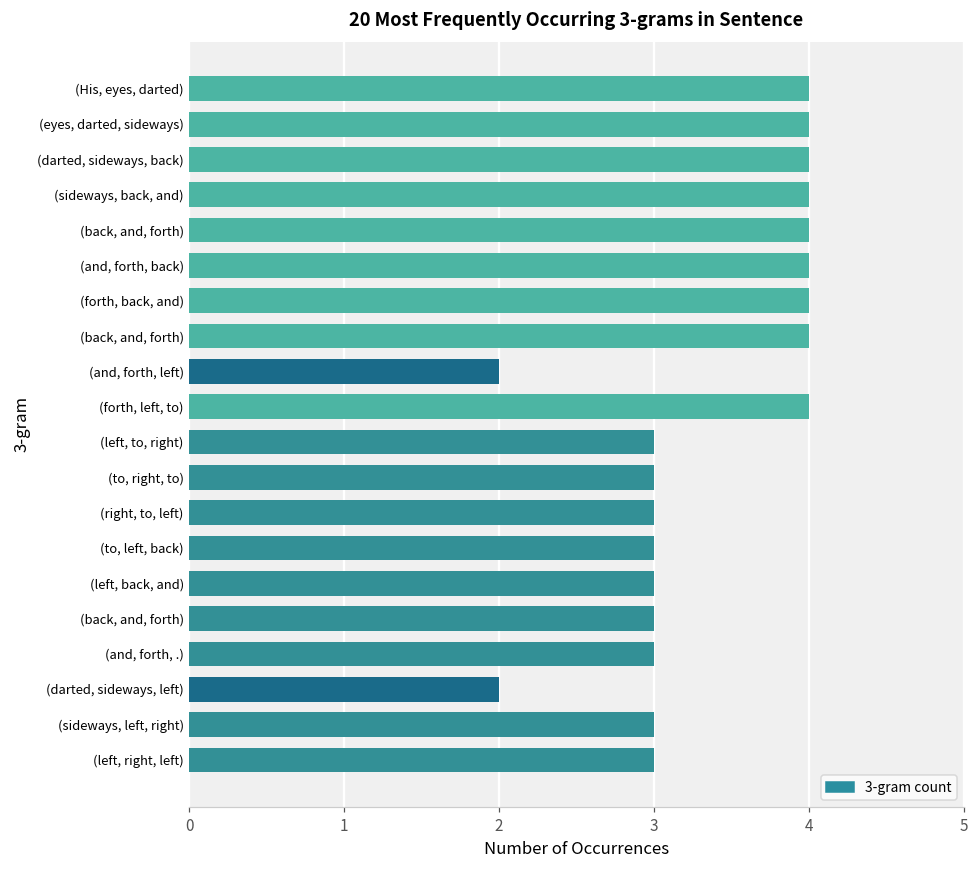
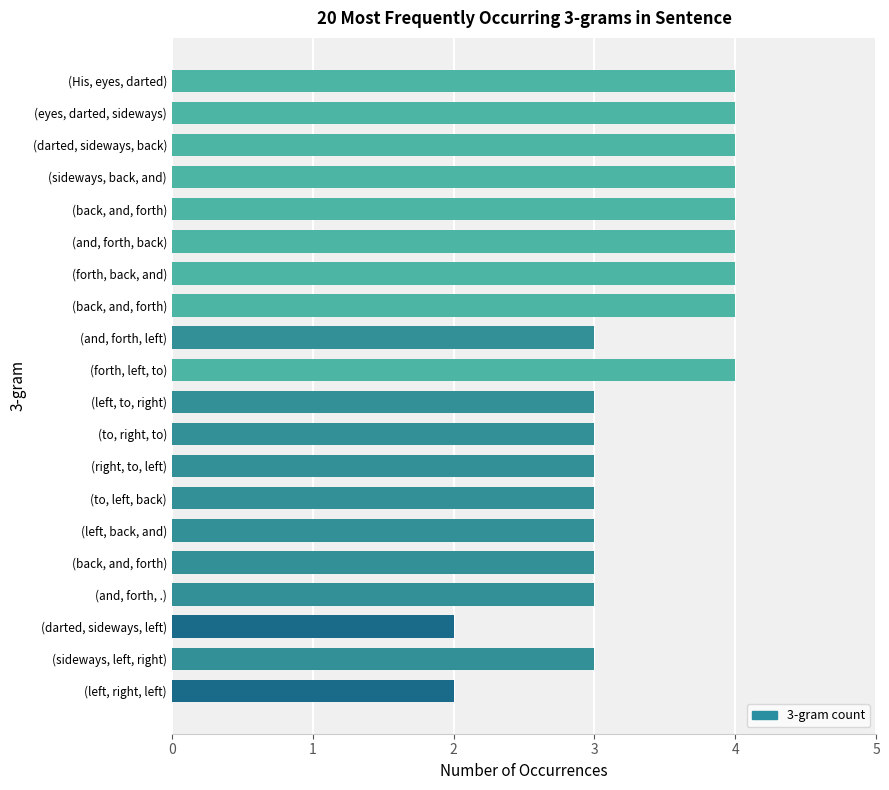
(and, forth, left): 2 -> 3
(left, right, left): 3 -> 2
